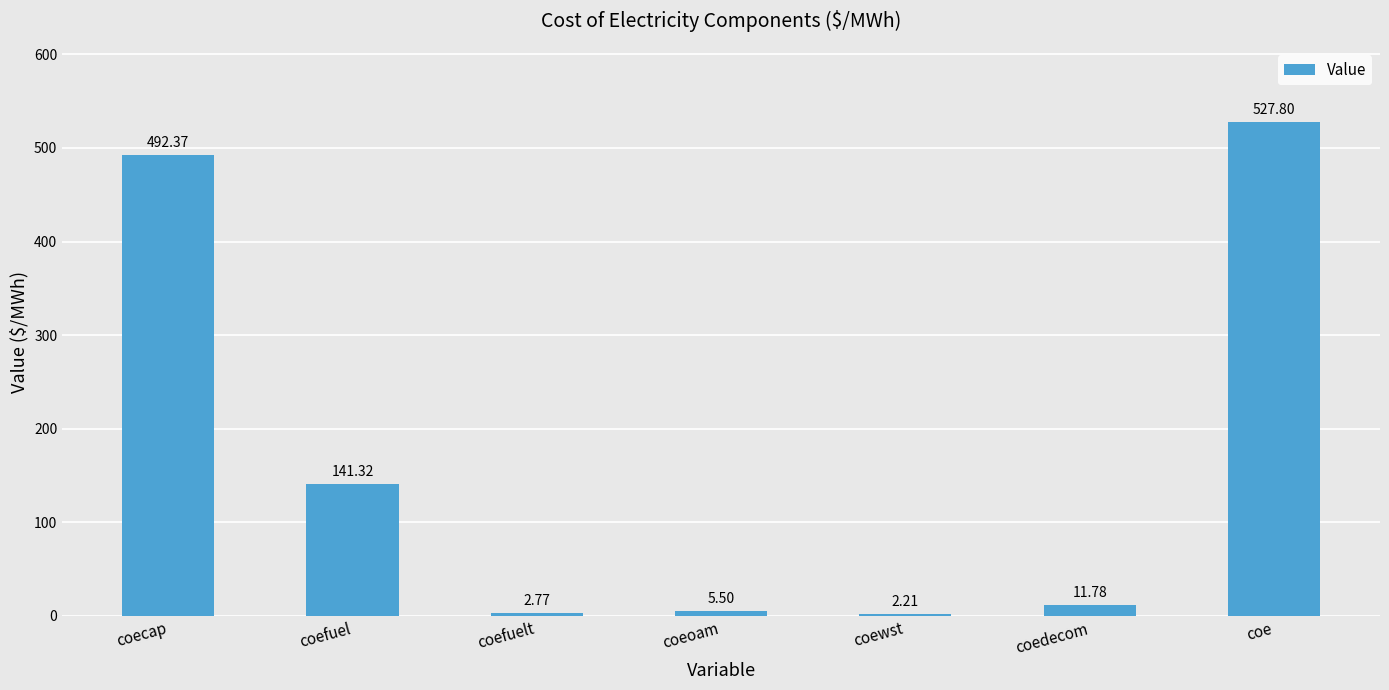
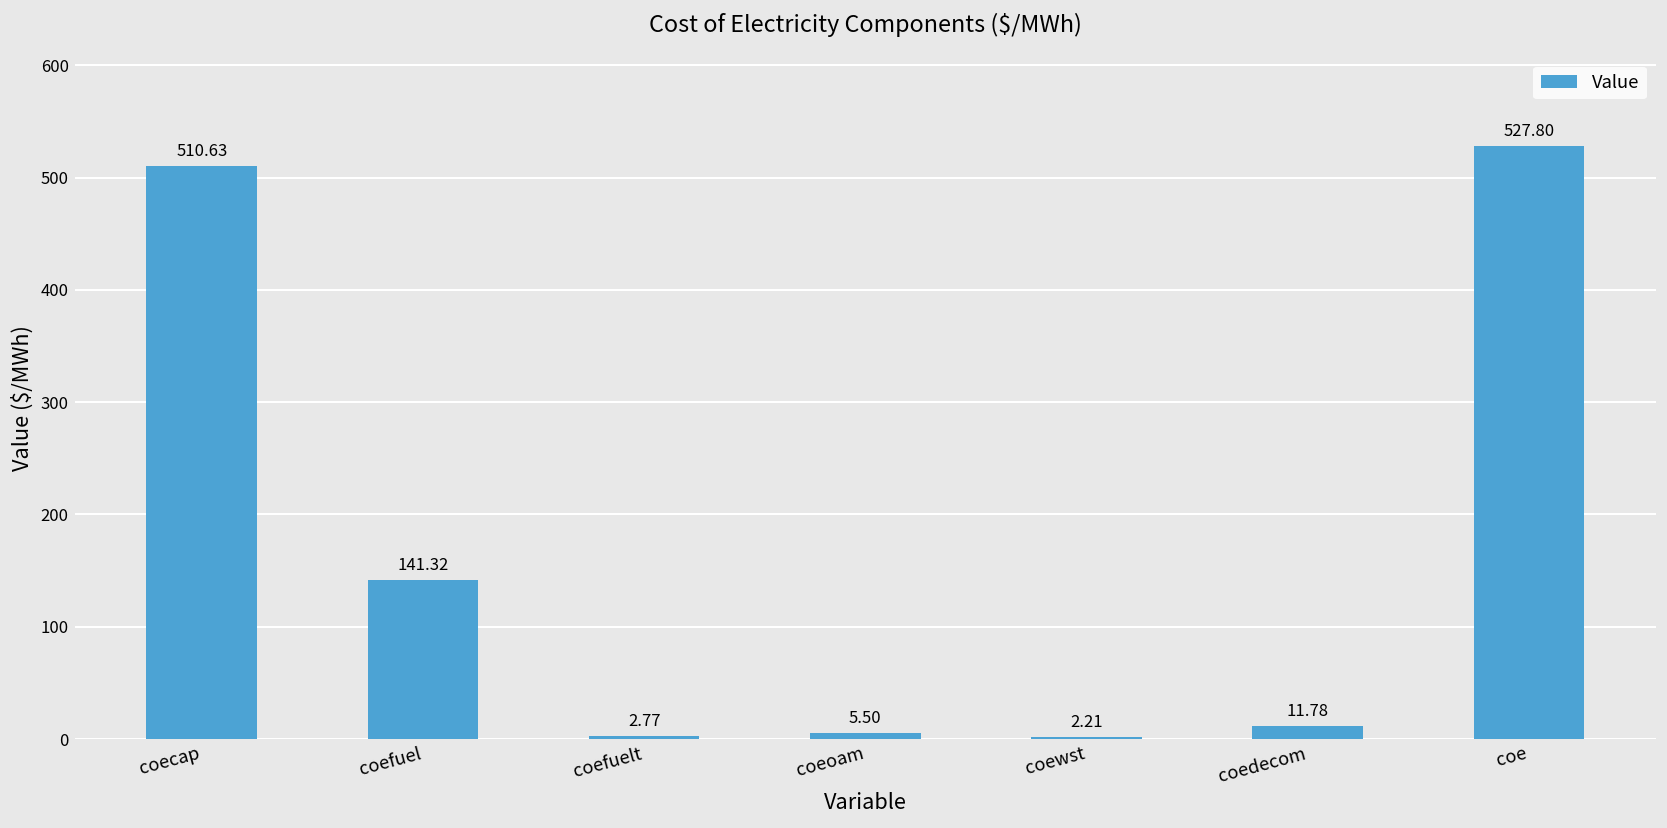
coecap: 492.37 -> 510.63
